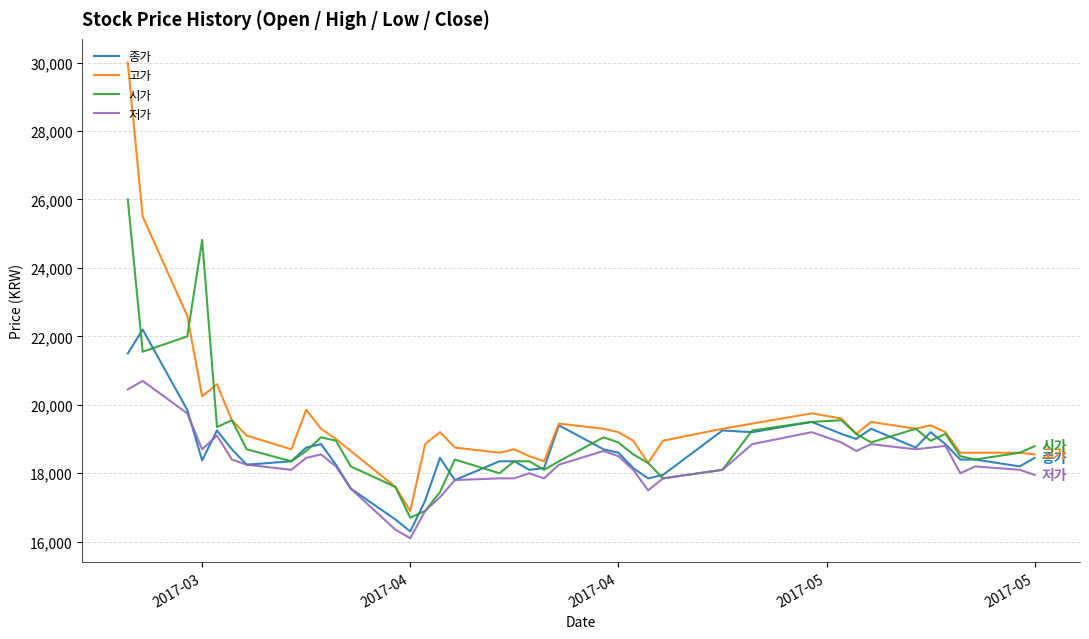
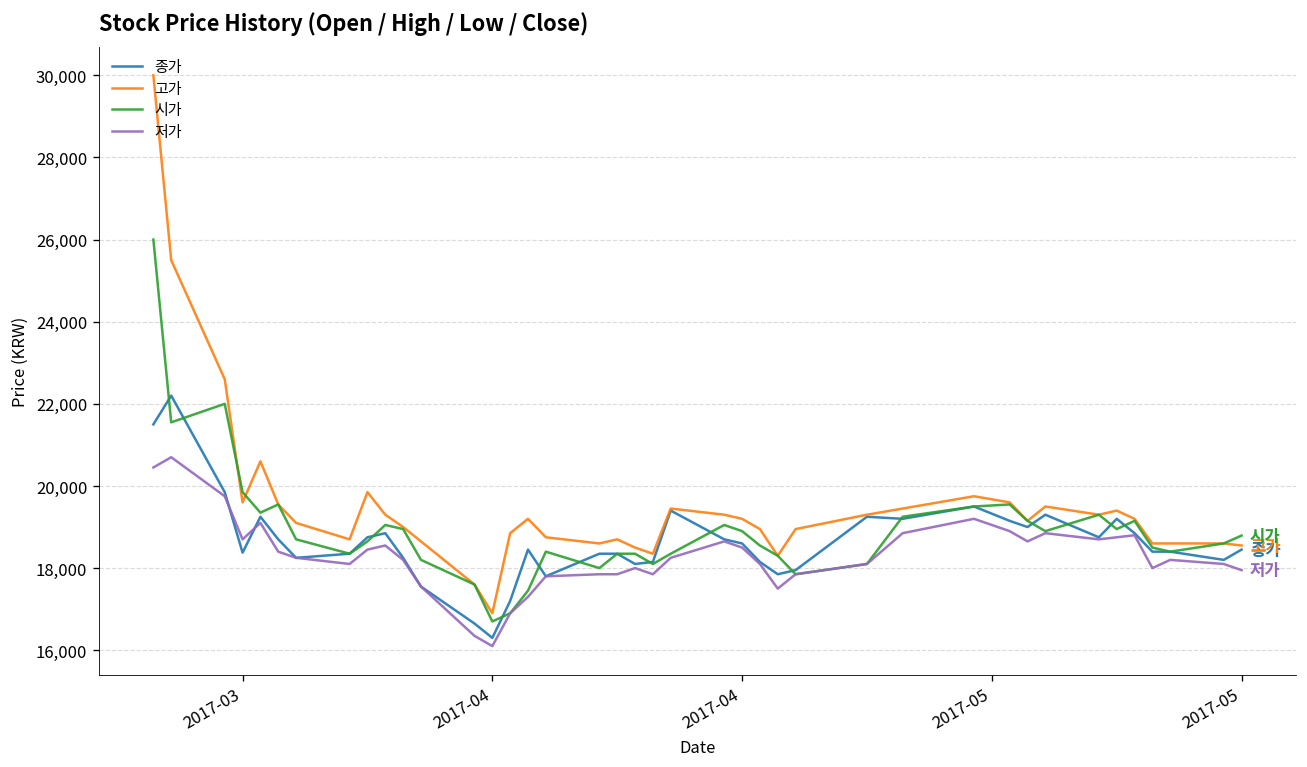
고가, 2017-03: 20,300 -> 19,600
시가, 2017-03: 24,800 -> 19,900
